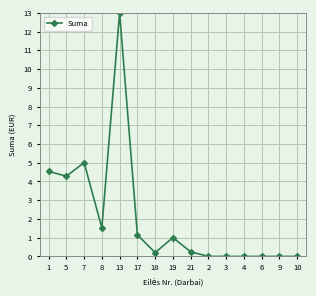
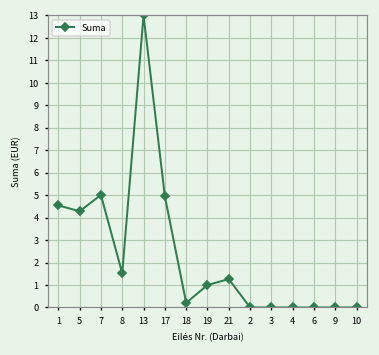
17: 1.1 -> 4.9
21: 0.2 -> 1.3
